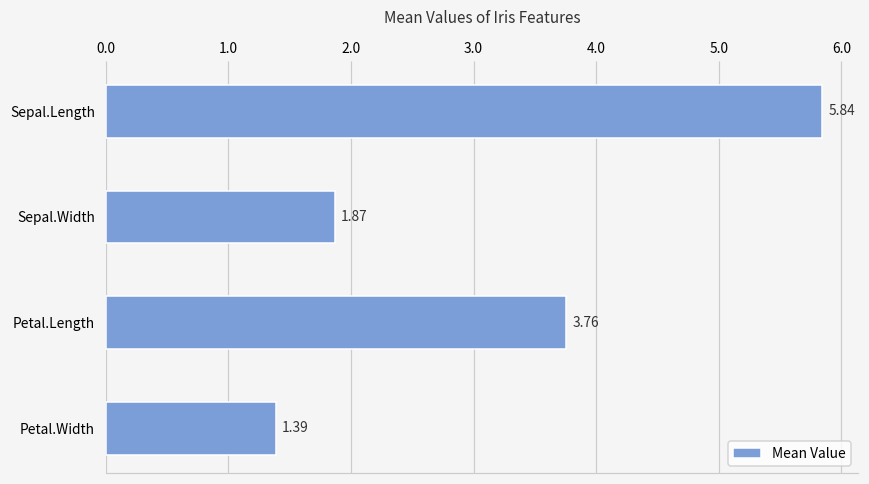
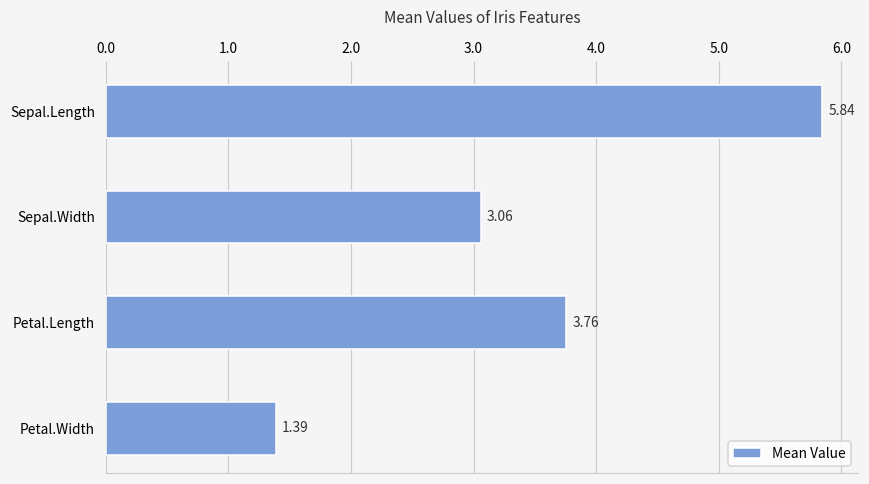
Sepal.Width: 1.87 -> 3.06
